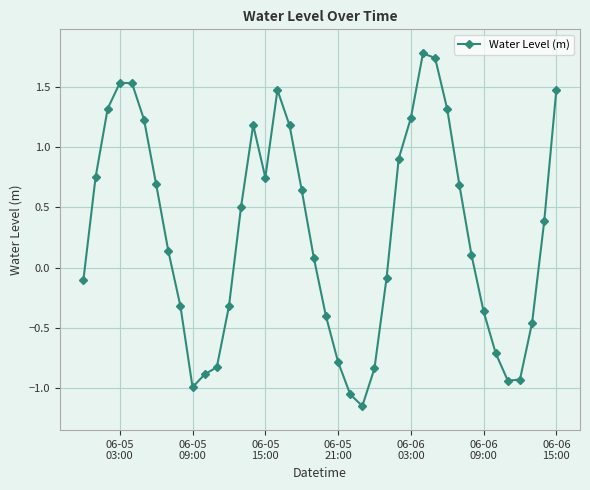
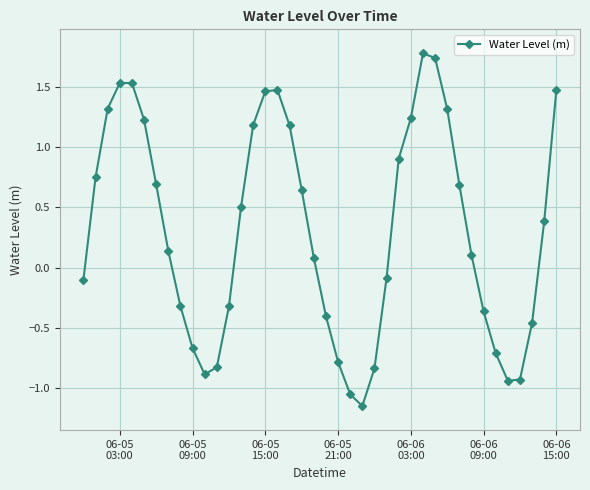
06-05 09:00: -0.99 -> -0.67
06-05 15:00: 0.75 -> 1.46
